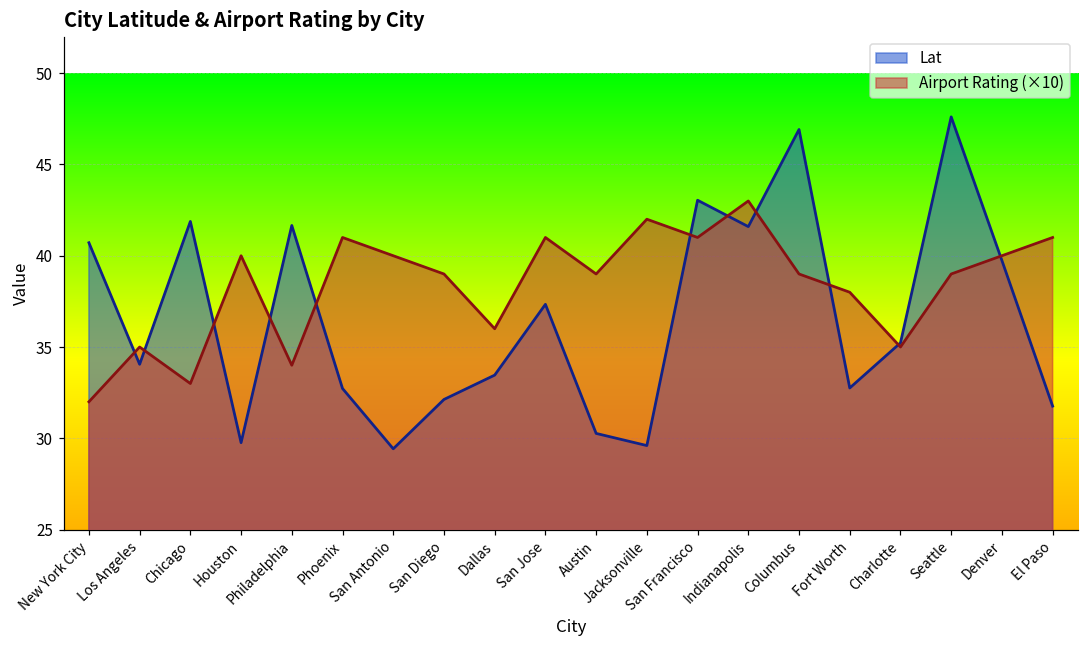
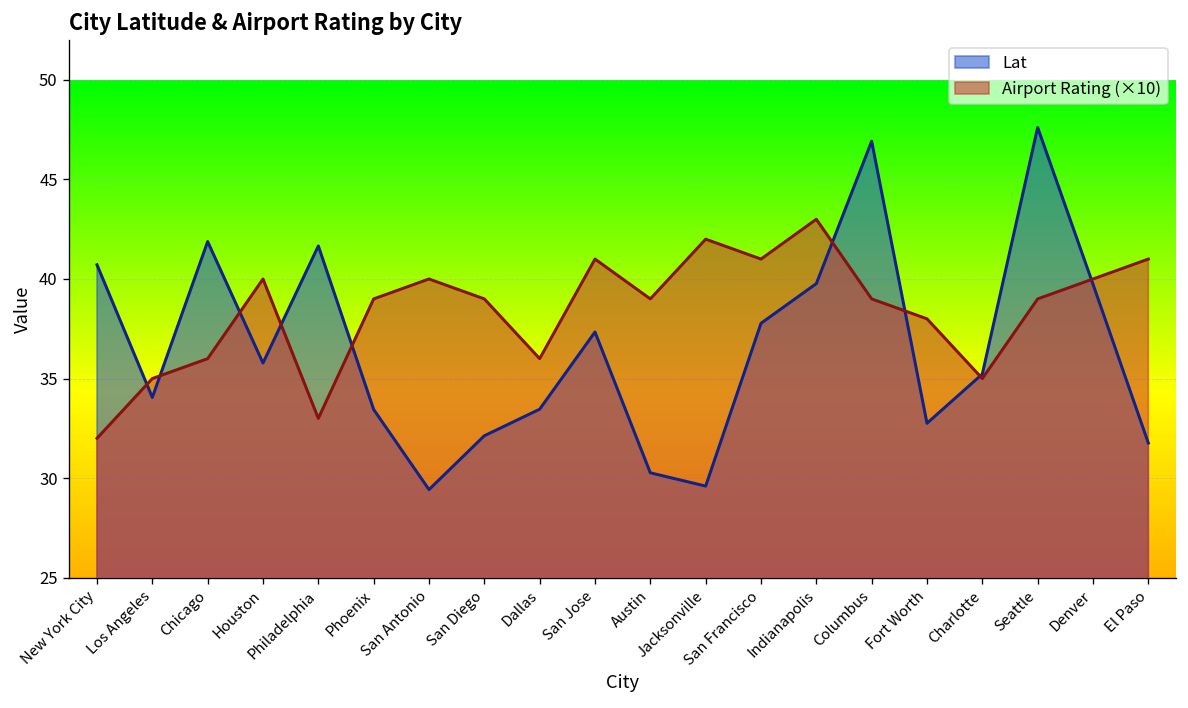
Airport Rating (×10), Chicago: 33.0 -> 36.0
Lat, Houston: 29.8 -> 35.8
Airport Rating (×10), Philadelphia: 34.0 -> 33.0
Lat, Phoenix: 32.7 -> 33.4
Airport Rating (×10), Phoenix: 41.0 -> 39.0
Lat, San Francisco: 43.0 -> 37.8
Lat, Indianapolis: 41.6 -> 39.8
